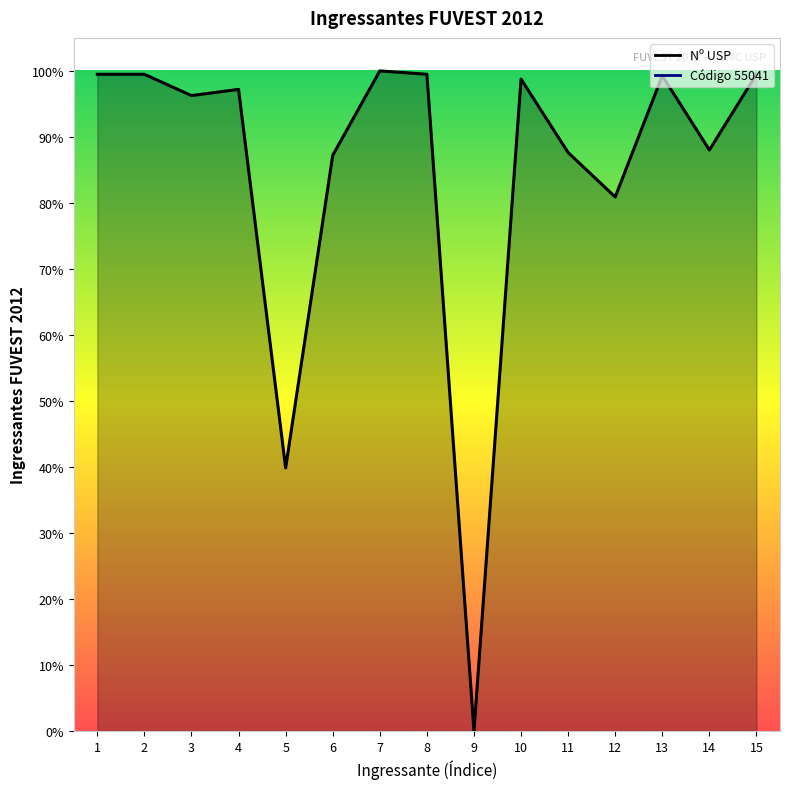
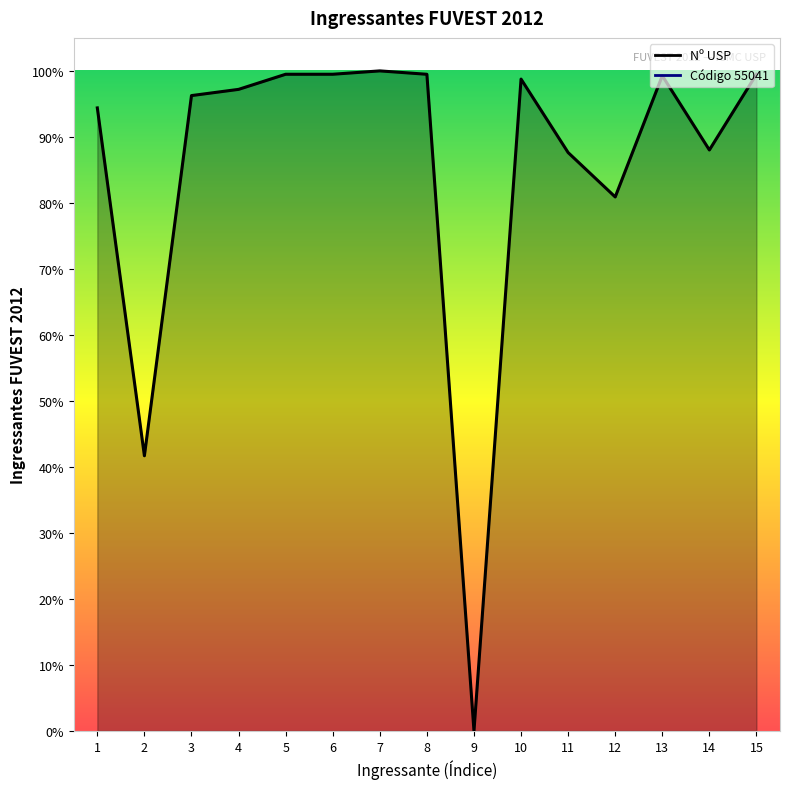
1: 99% -> 94%
2: 99% -> 42%
5: 40% -> 99%
6: 87% -> 99%
